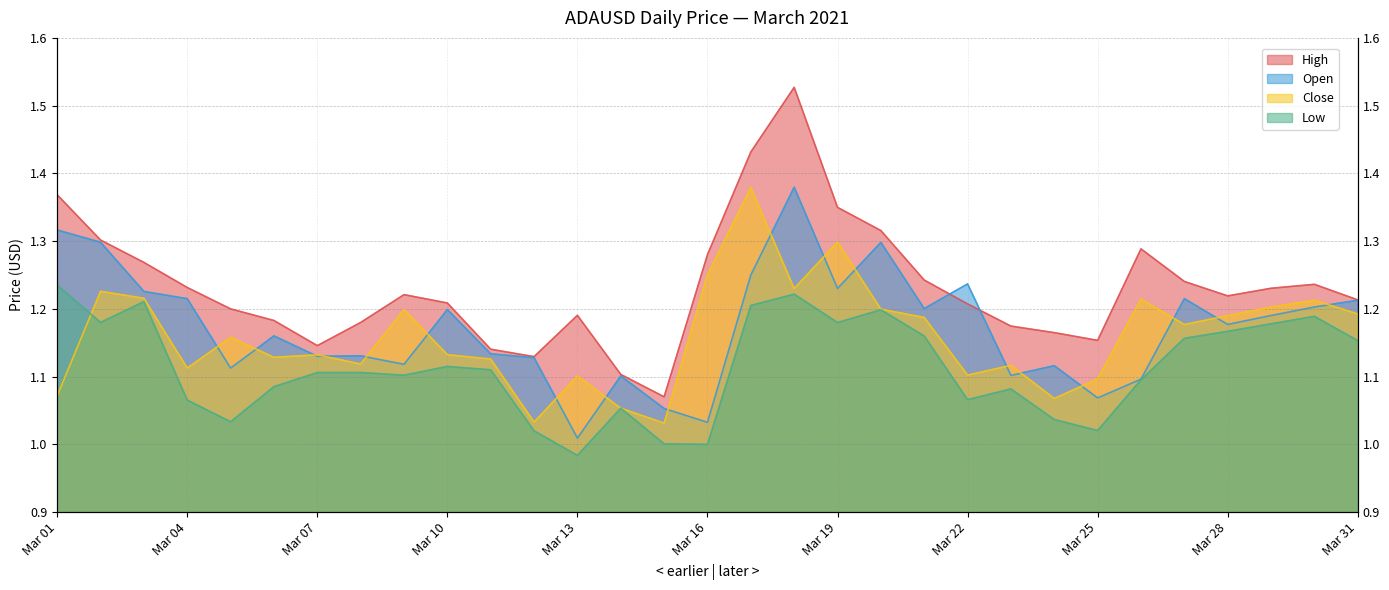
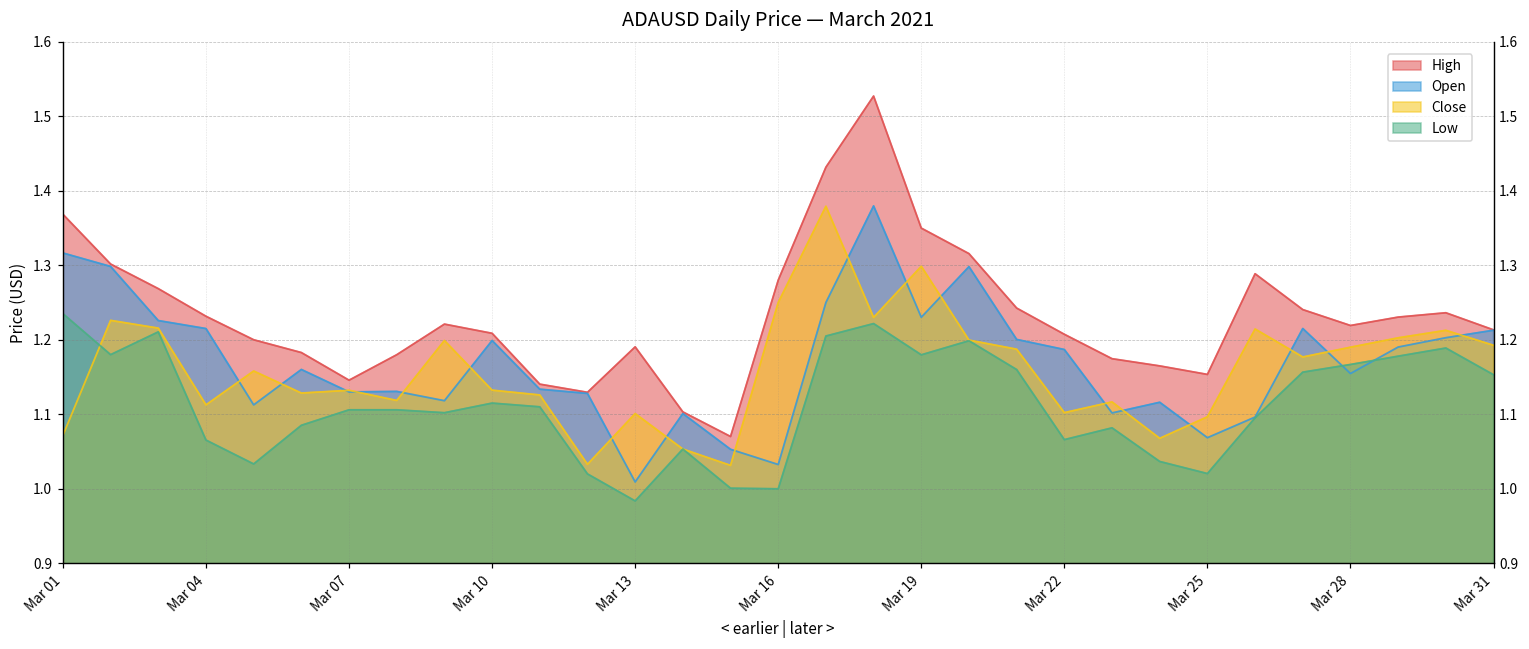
Open, Mar 22: 1.24 -> 1.19
Open, Mar 28: 1.18 -> 1.15
